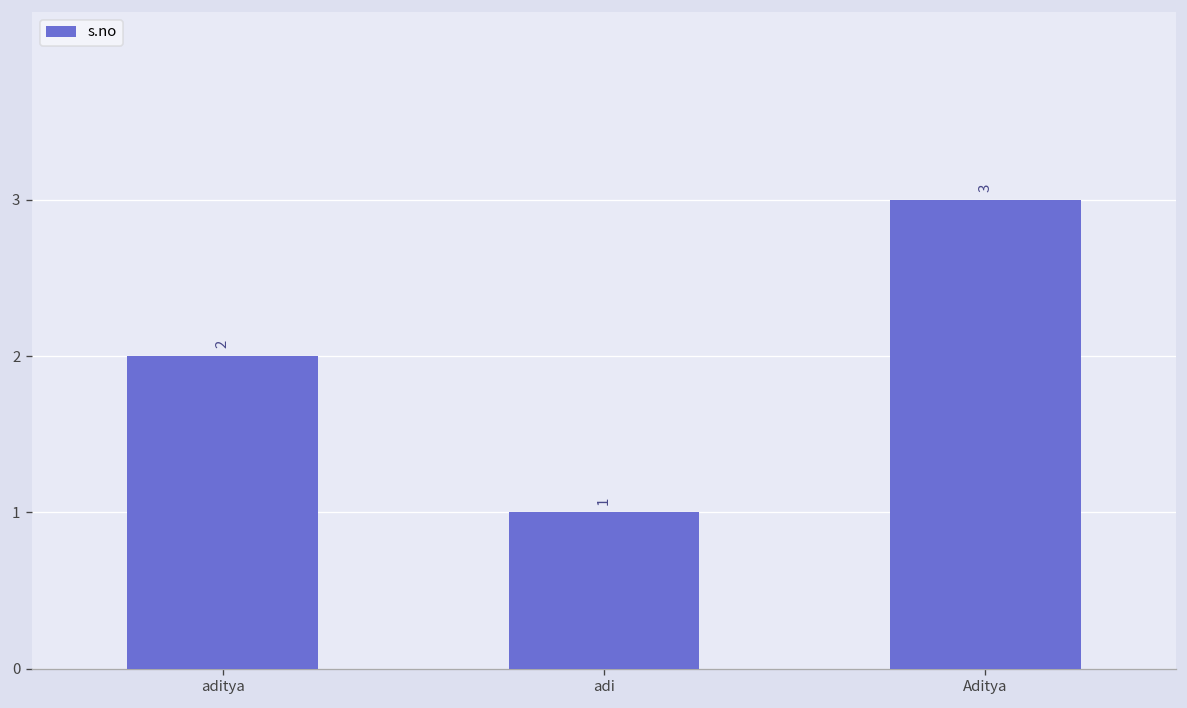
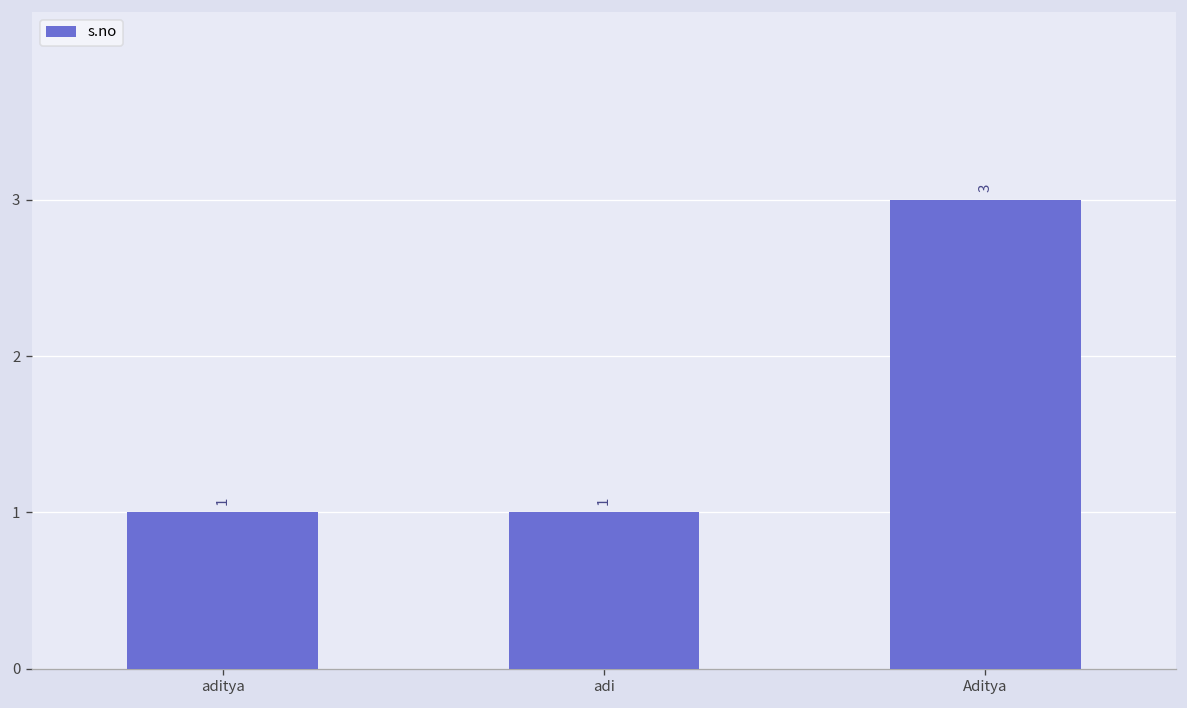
aditya: 2 -> 1
